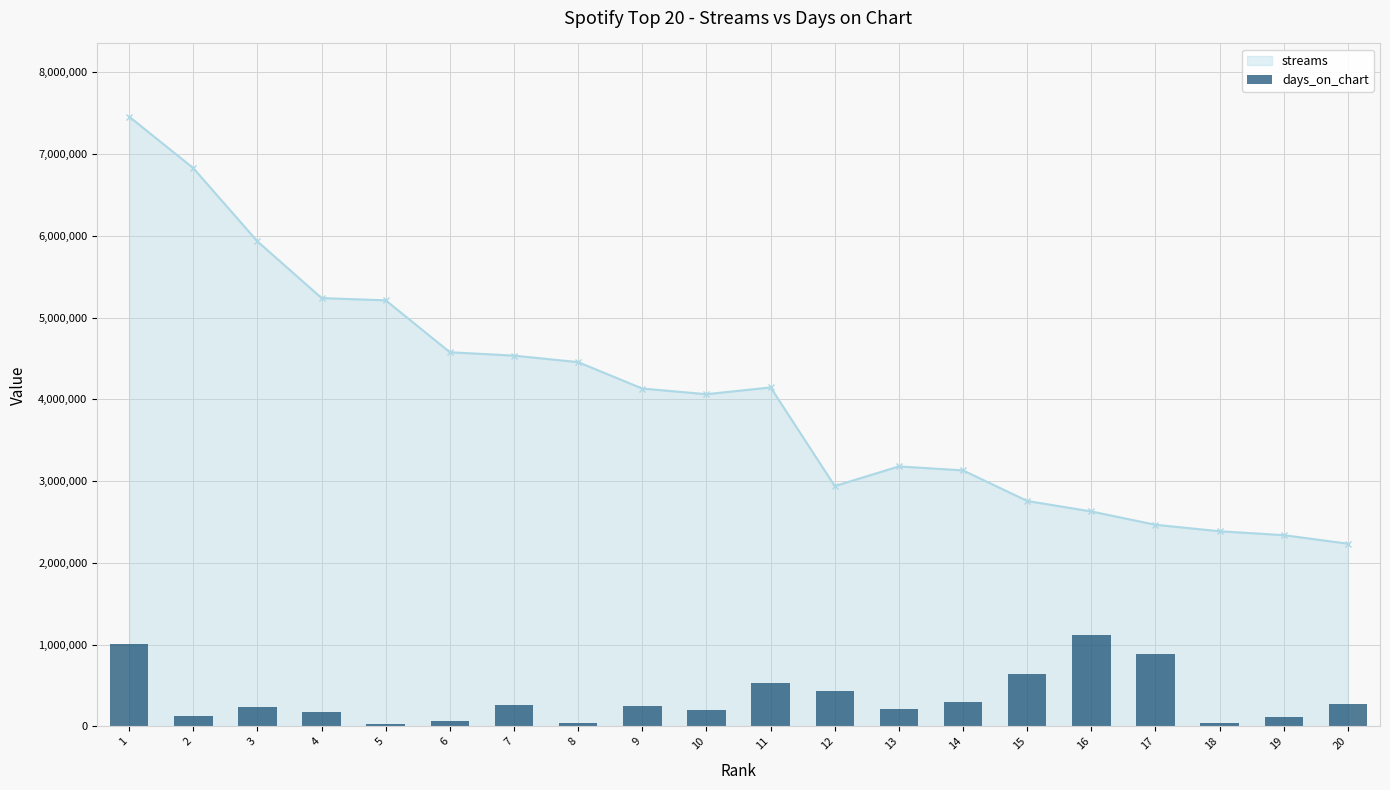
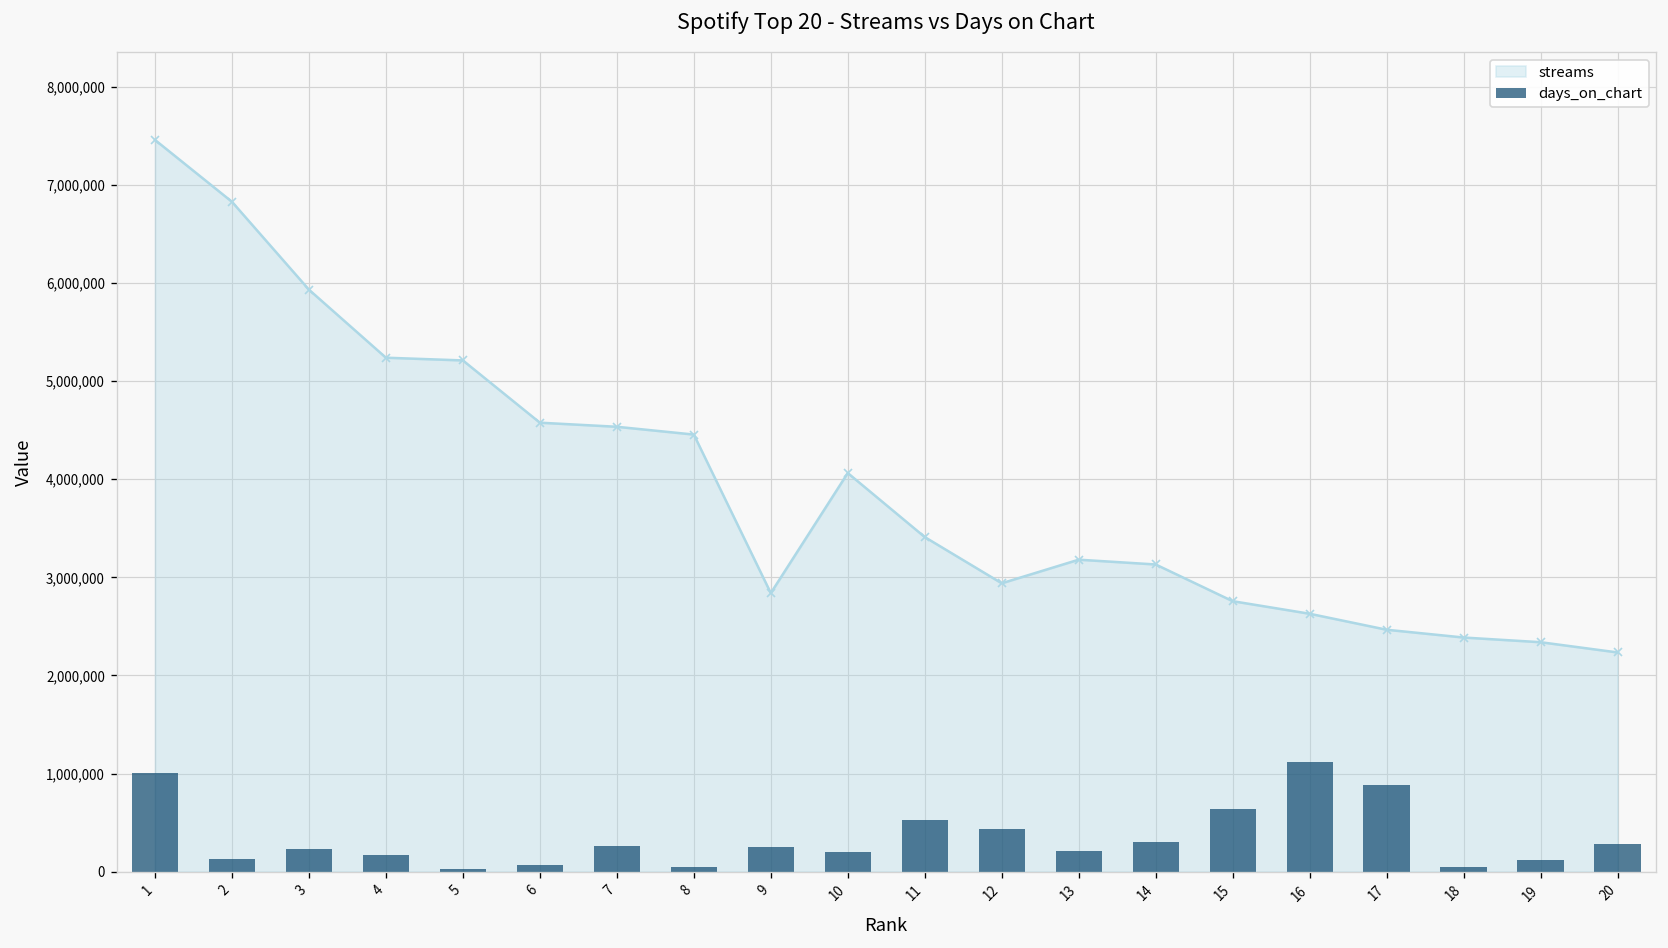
streams, 9: 4,100,000 -> 2,800,000
streams, 11: 4,100,000 -> 3,400,000
